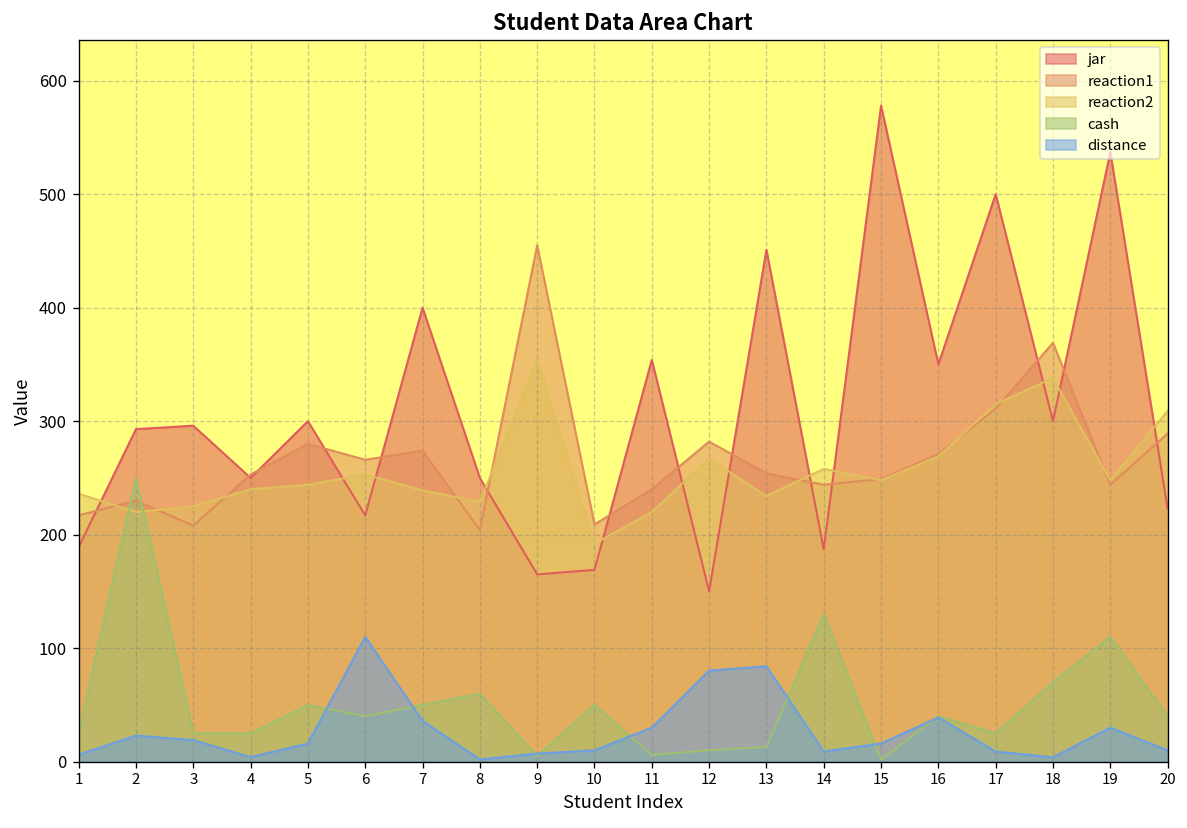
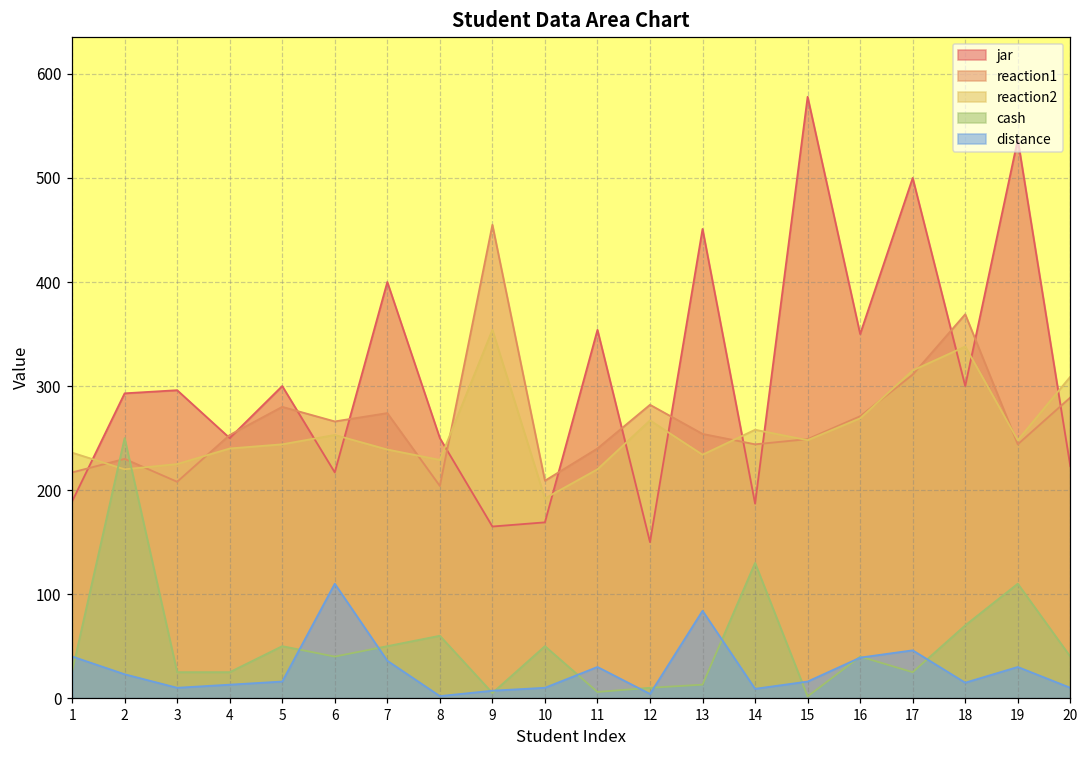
distance, 1: 10 -> 40
distance, 3: 20 -> 10
distance, 4: 0 -> 10
distance, 12: 80 -> 0
distance, 17: 10 -> 50
distance, 18: 0 -> 10
